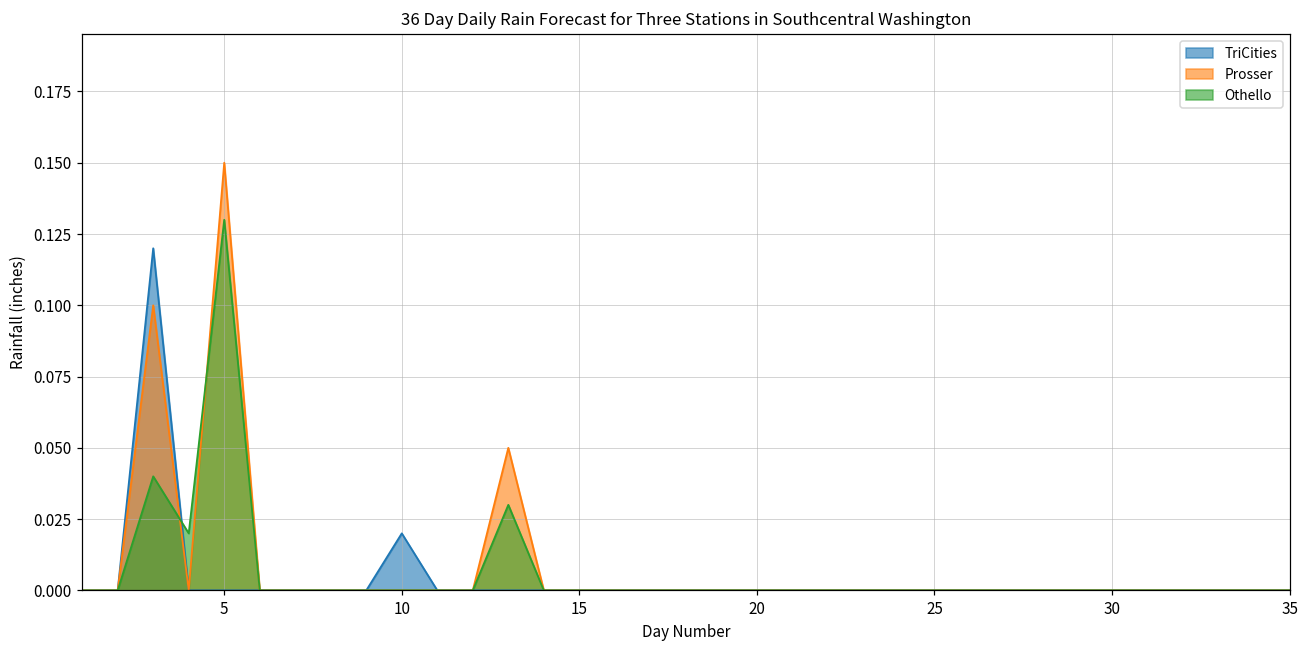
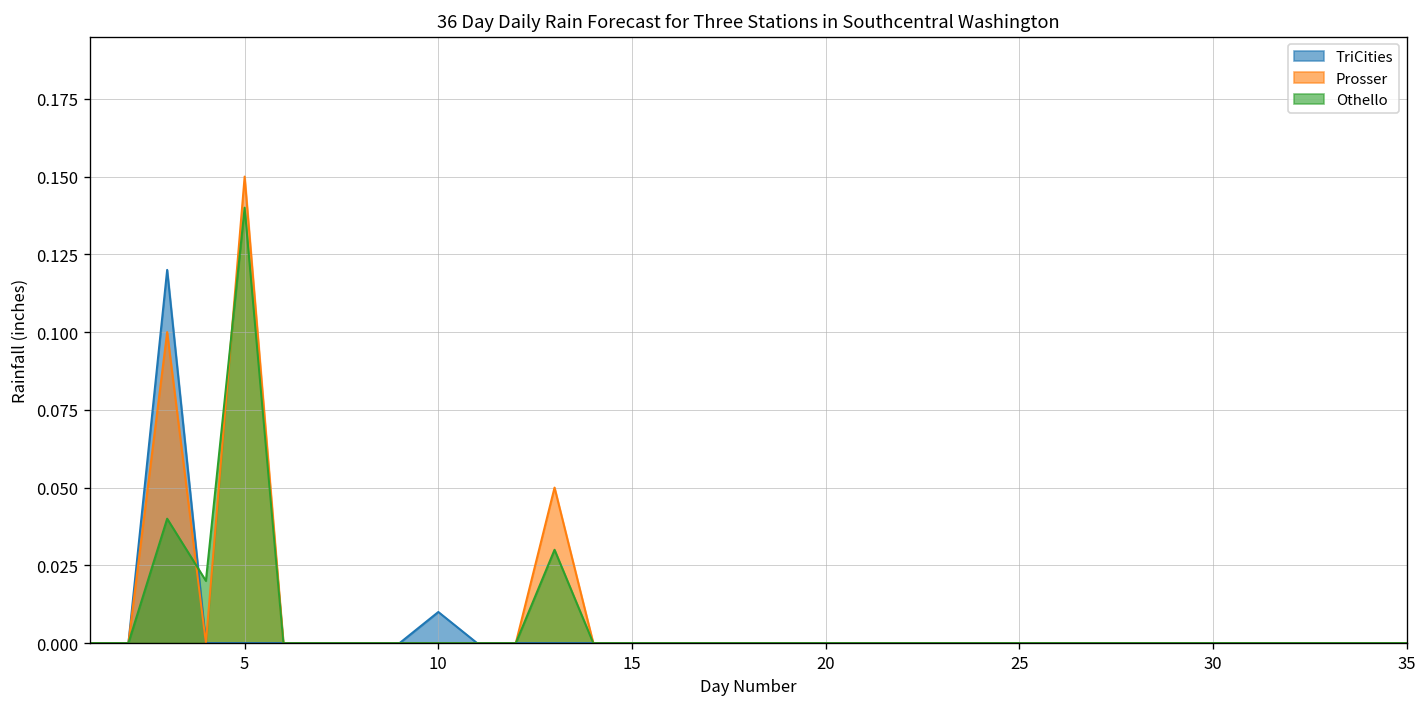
Othello, 5: 0.13 -> 0.14
TriCities, 10: 0.02 -> 0.01
